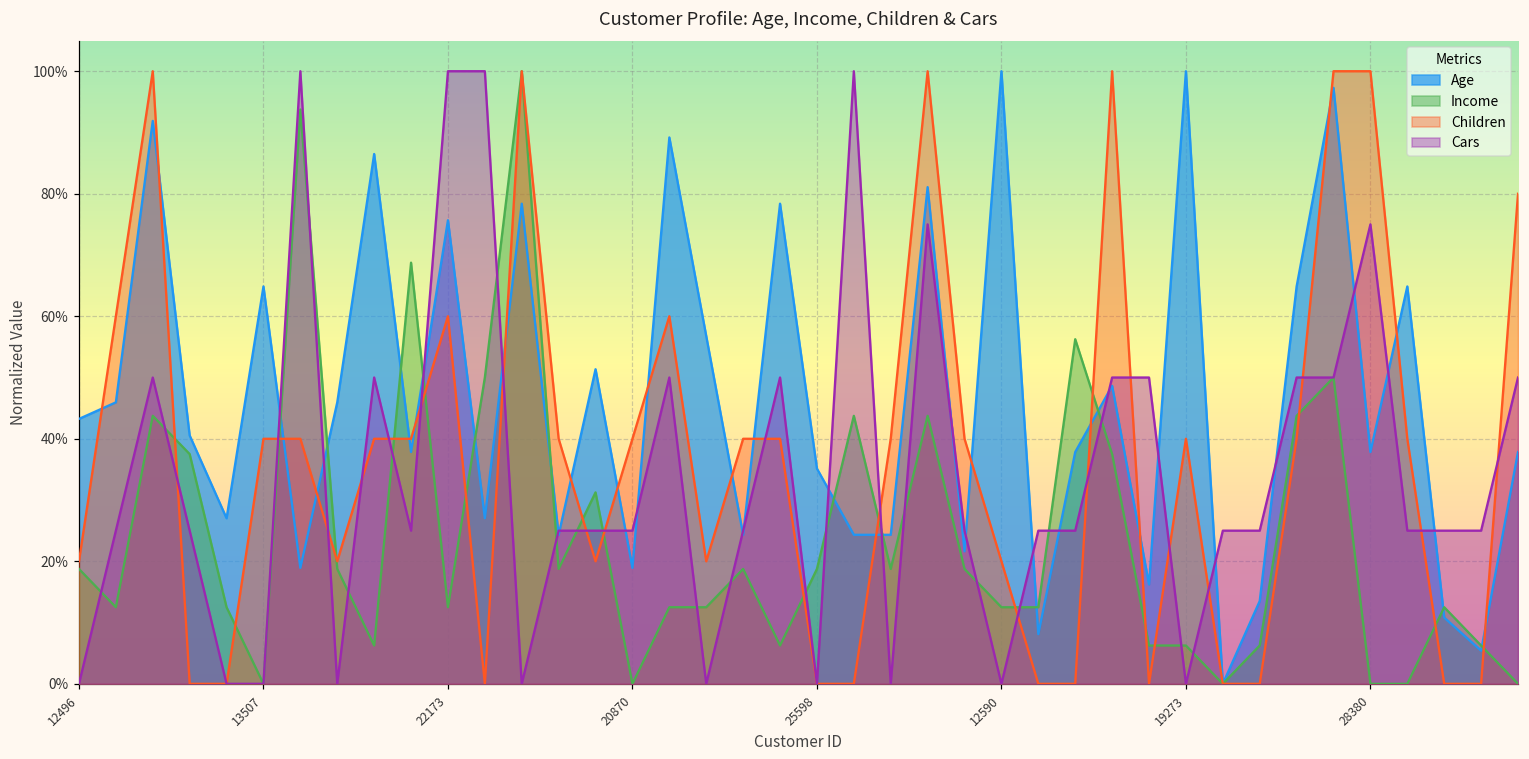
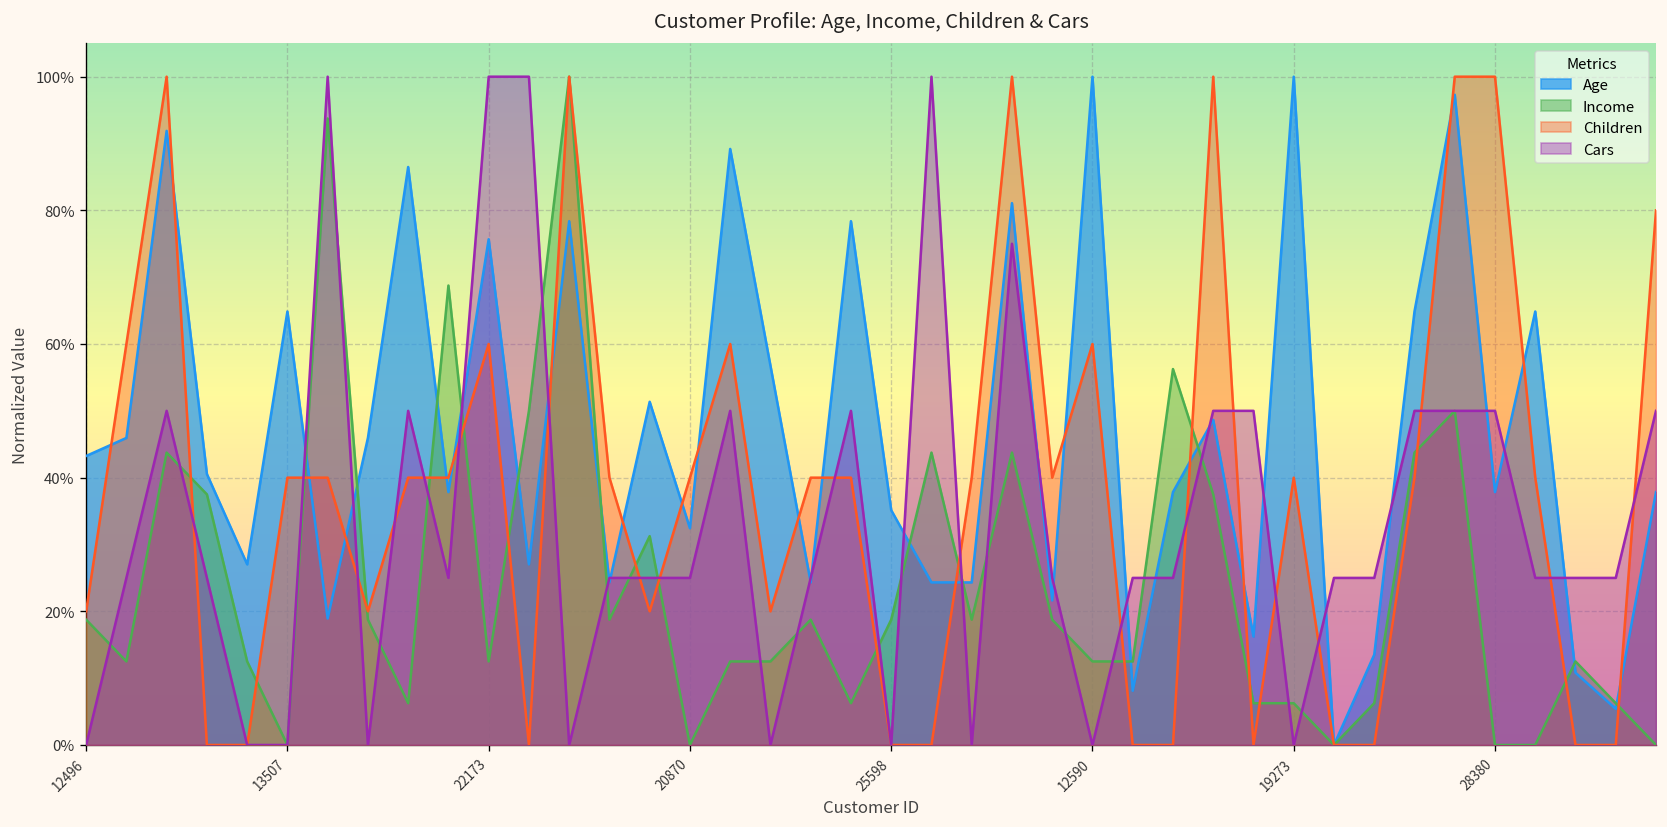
Age, 20870: 19% -> 32%
Children, 12590: 20% -> 60%
Cars, 28380: 75% -> 50%
